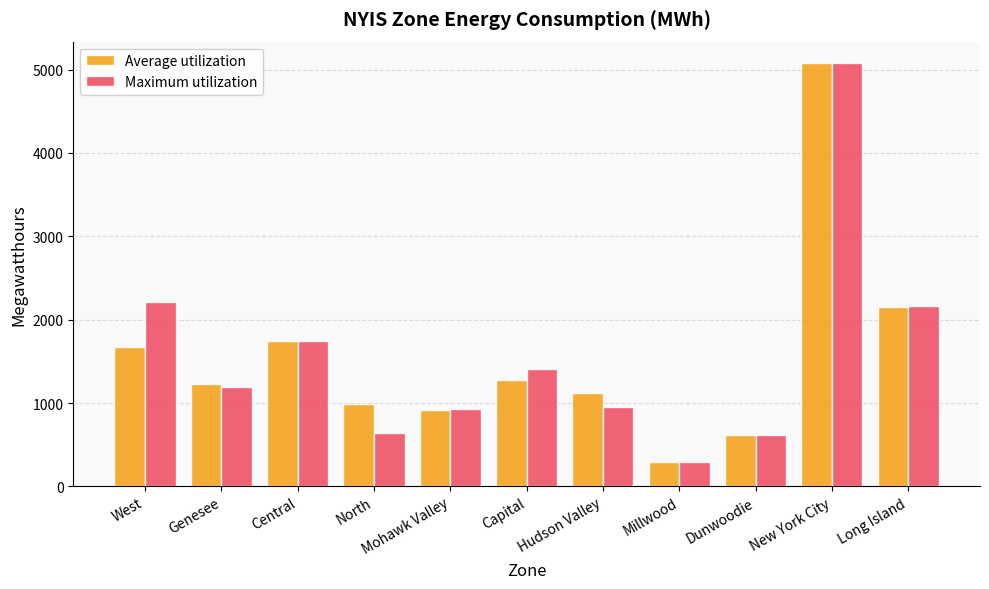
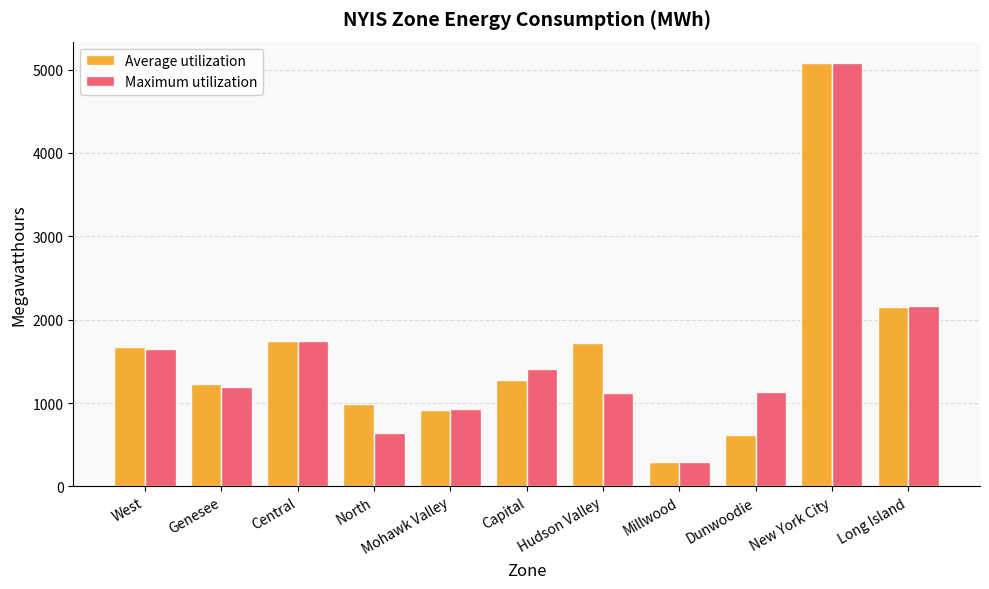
Maximum utilization, West: 2200 -> 1700
Average utilization, Hudson Valley: 1100 -> 1700
Maximum utilization, Hudson Valley: 1000 -> 1100
Maximum utilization, Dunwoodie: 600 -> 1100
